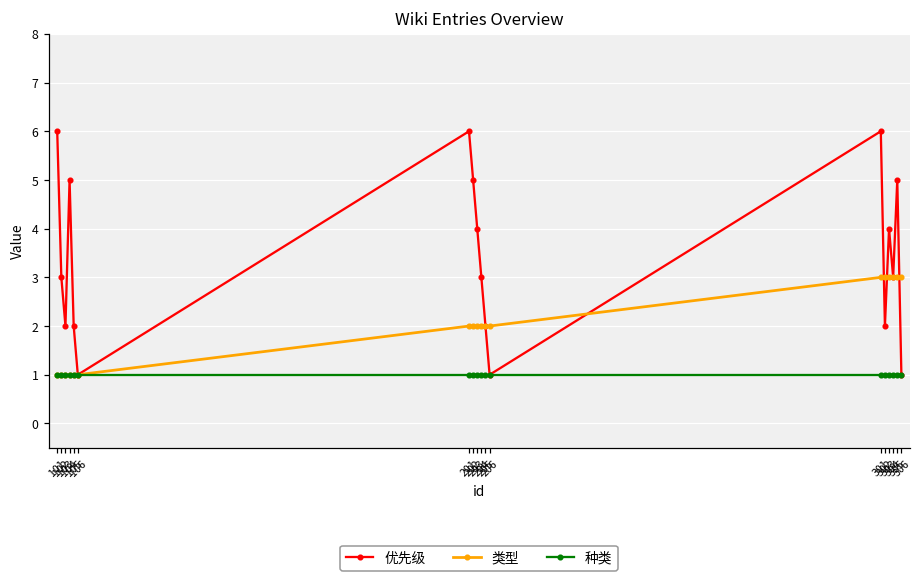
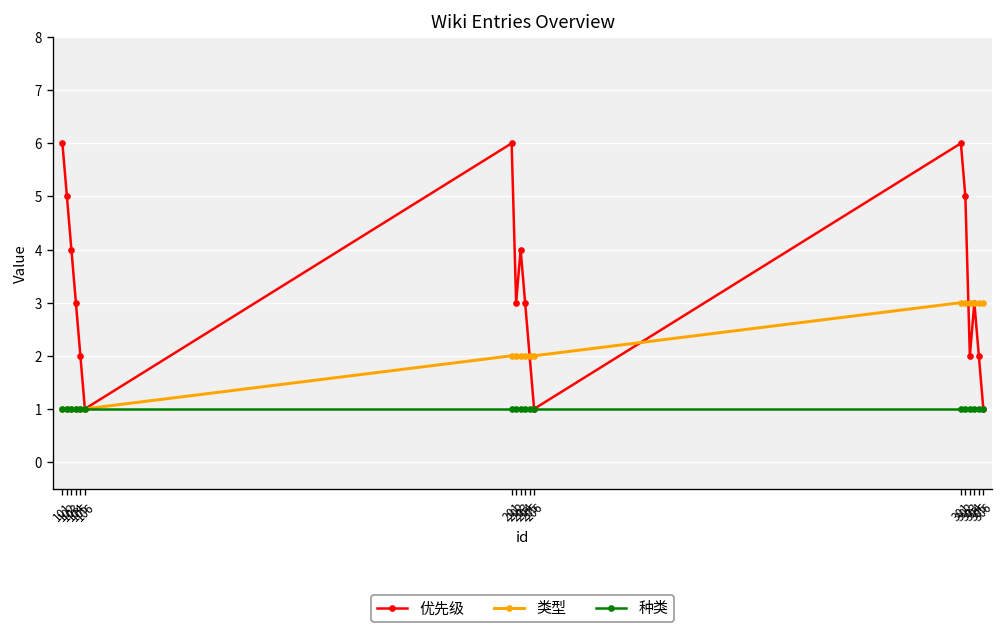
优先级, 102: 3 -> 5
优先级, 103: 2 -> 4
优先级, 104: 5 -> 3
优先级, 202: 5 -> 3
优先级, 302: 2 -> 5
优先级, 303: 4 -> 2
优先级, 305: 5 -> 2
